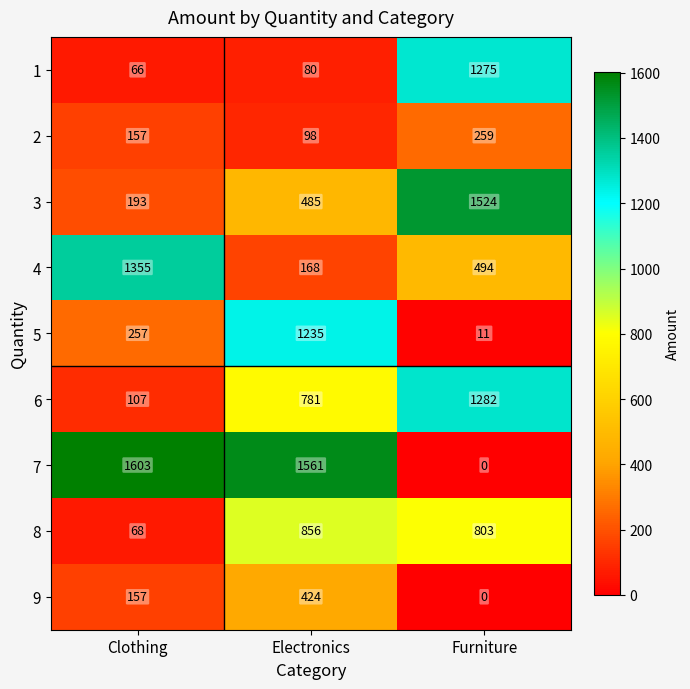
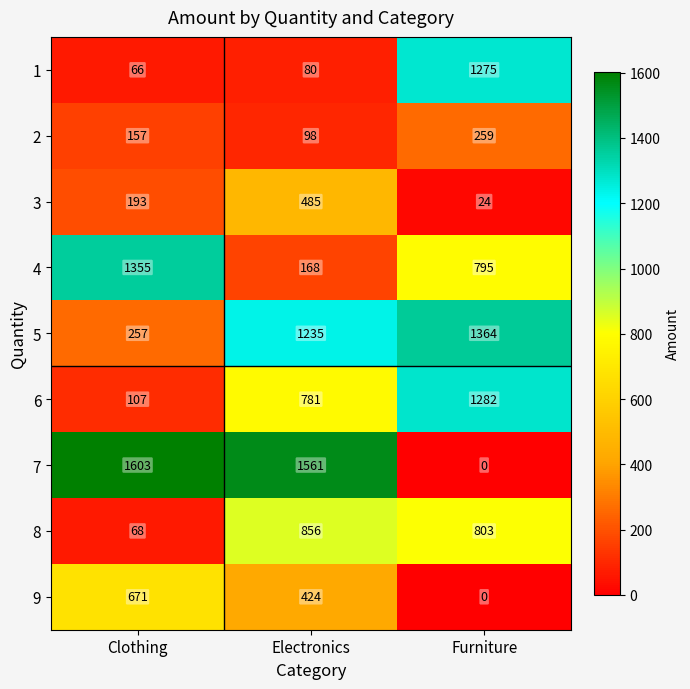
3, Furniture: 1524 -> 24
4, Furniture: 494 -> 795
5, Furniture: 11 -> 1364
9, Clothing: 157 -> 671
